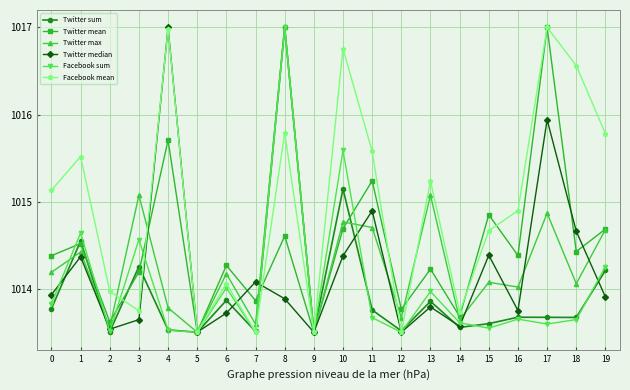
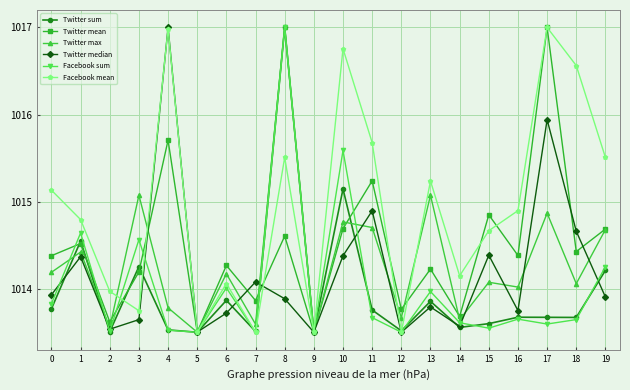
Facebook mean, 1: 1015.5 -> 1014.8
Facebook mean, 8: 1015.8 -> 1015.5
Facebook mean, 11: 1015.6 -> 1015.7
Facebook mean, 14: 1013.7 -> 1014.1
Facebook mean, 19: 1015.8 -> 1015.5
